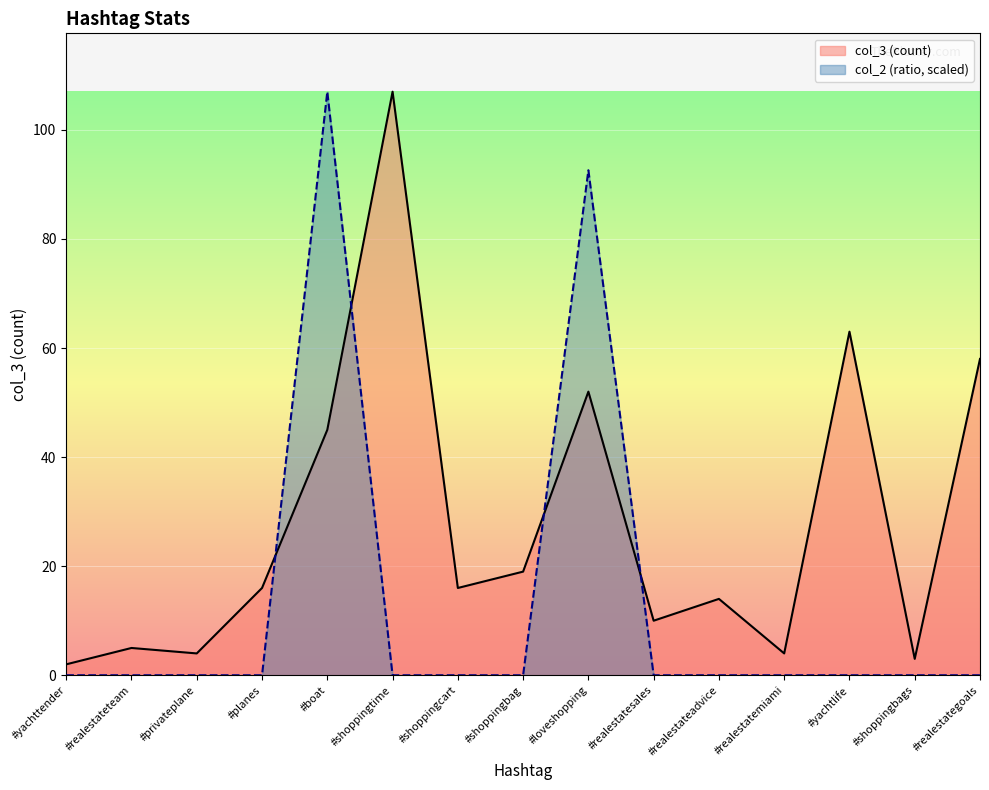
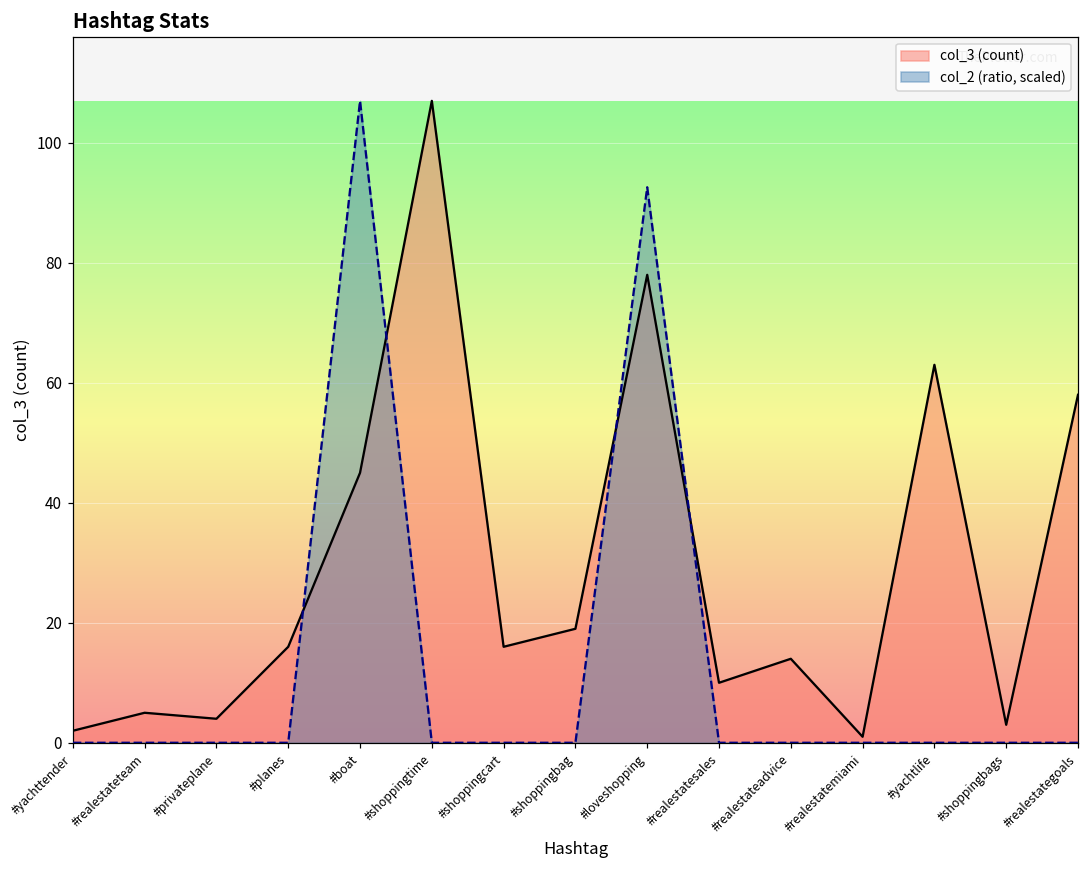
col_3 (count), #loveshopping: 52 -> 78
col_3 (count), #realestatemiami: 4 -> 1
